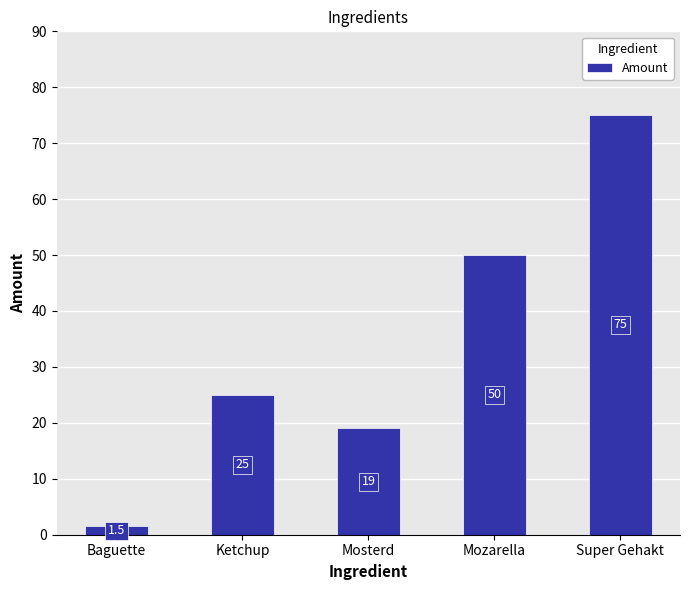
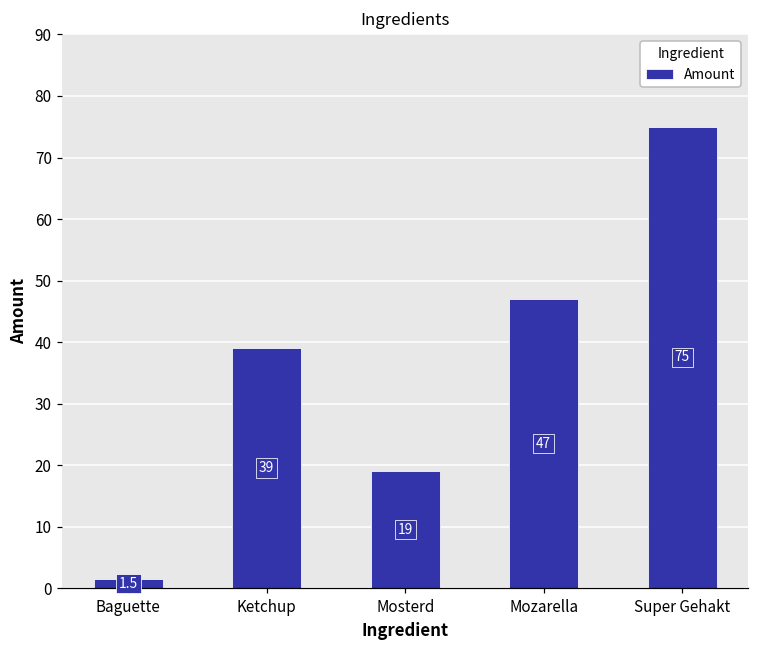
Ketchup: 25 -> 39
Mozarella: 50 -> 47
